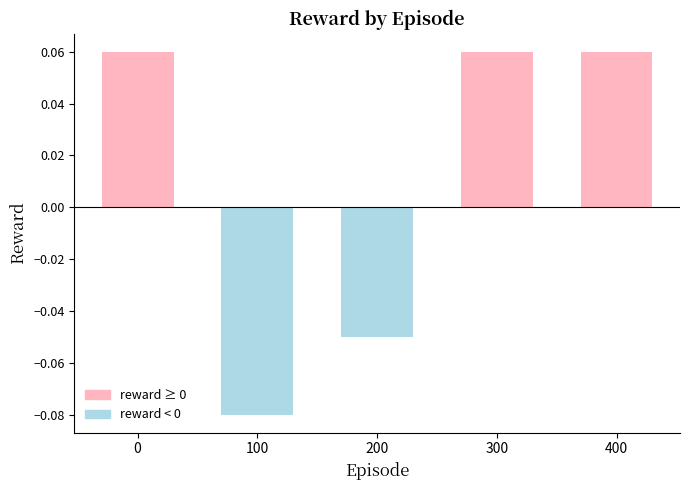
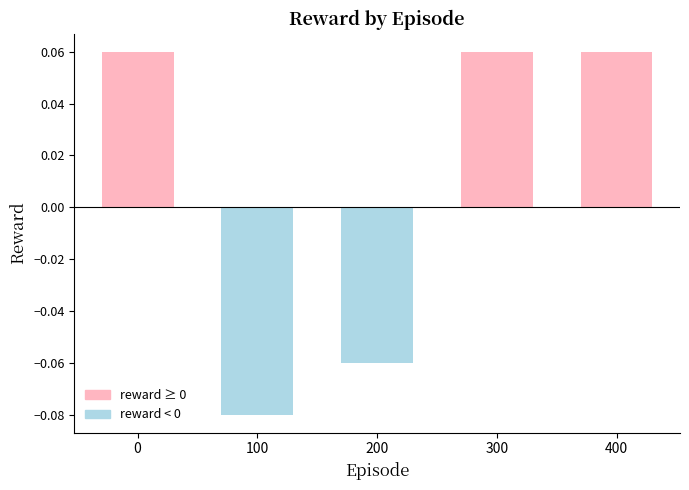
200: -0.05 -> -0.06
